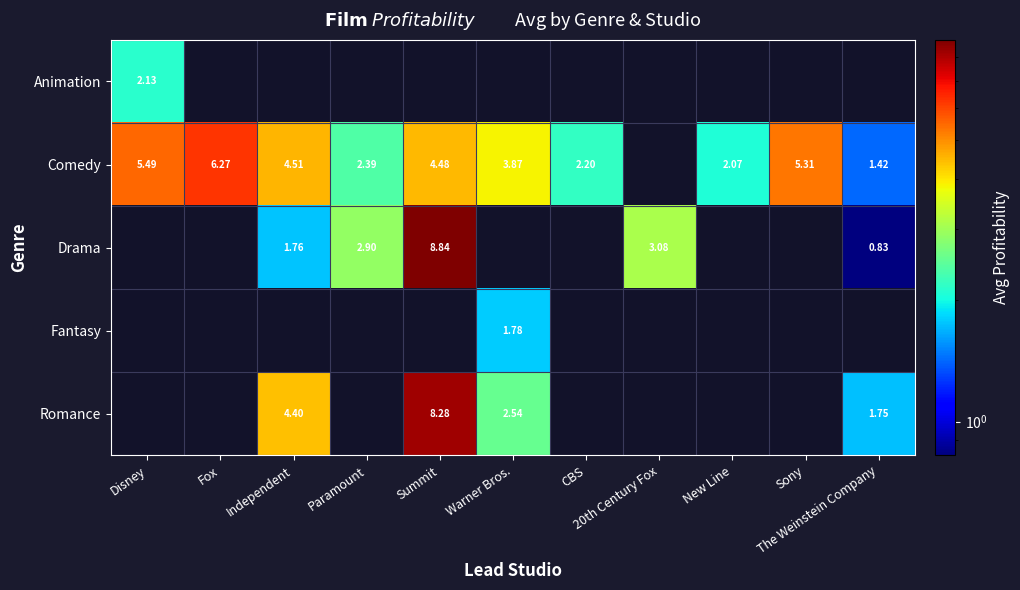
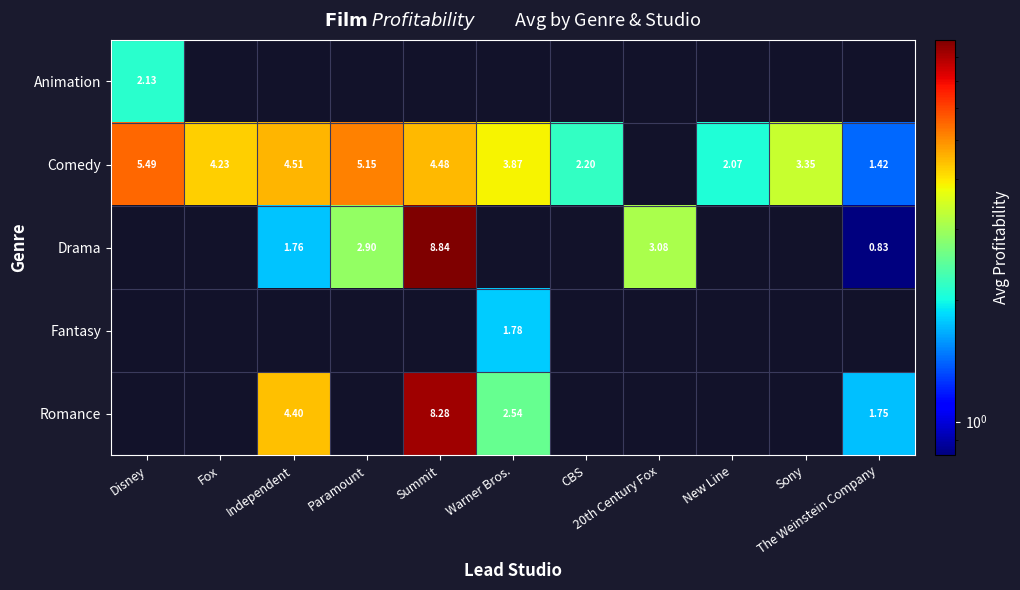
Comedy, Fox: 6.27 -> 4.23
Comedy, Paramount: 2.39 -> 5.15
Comedy, Sony: 5.31 -> 3.35
